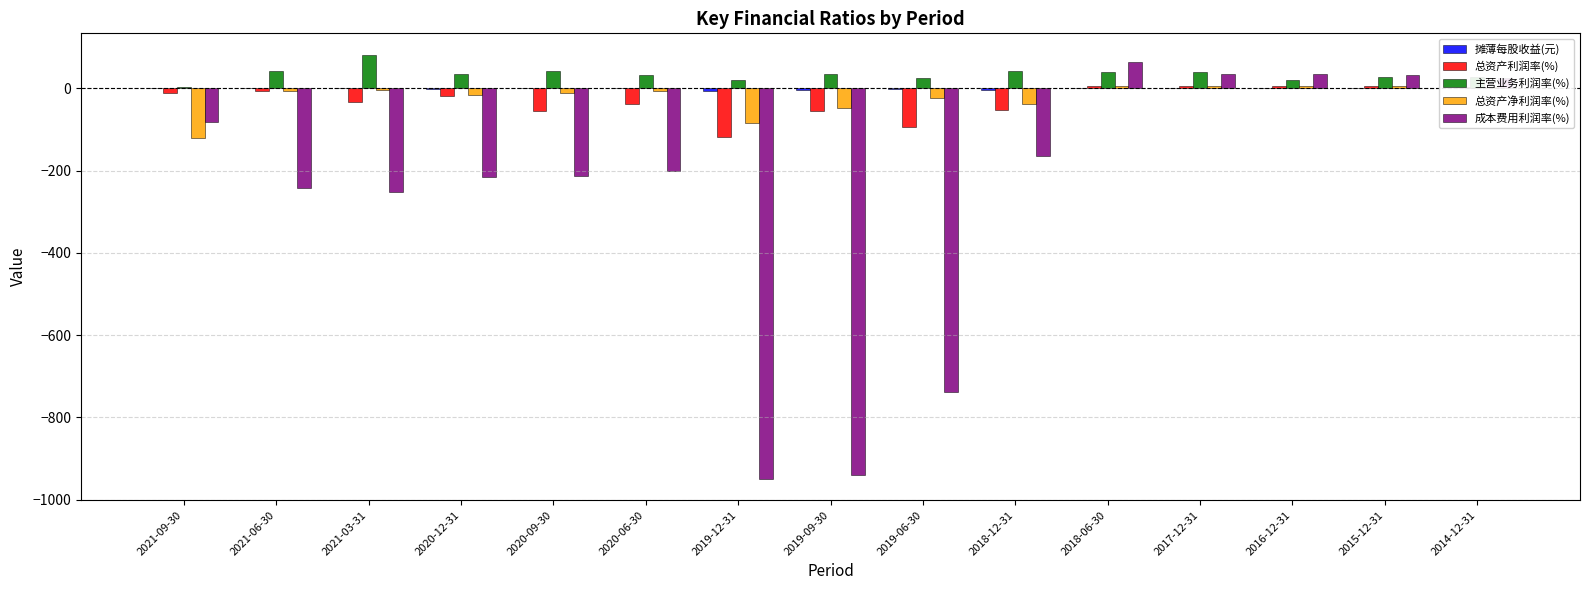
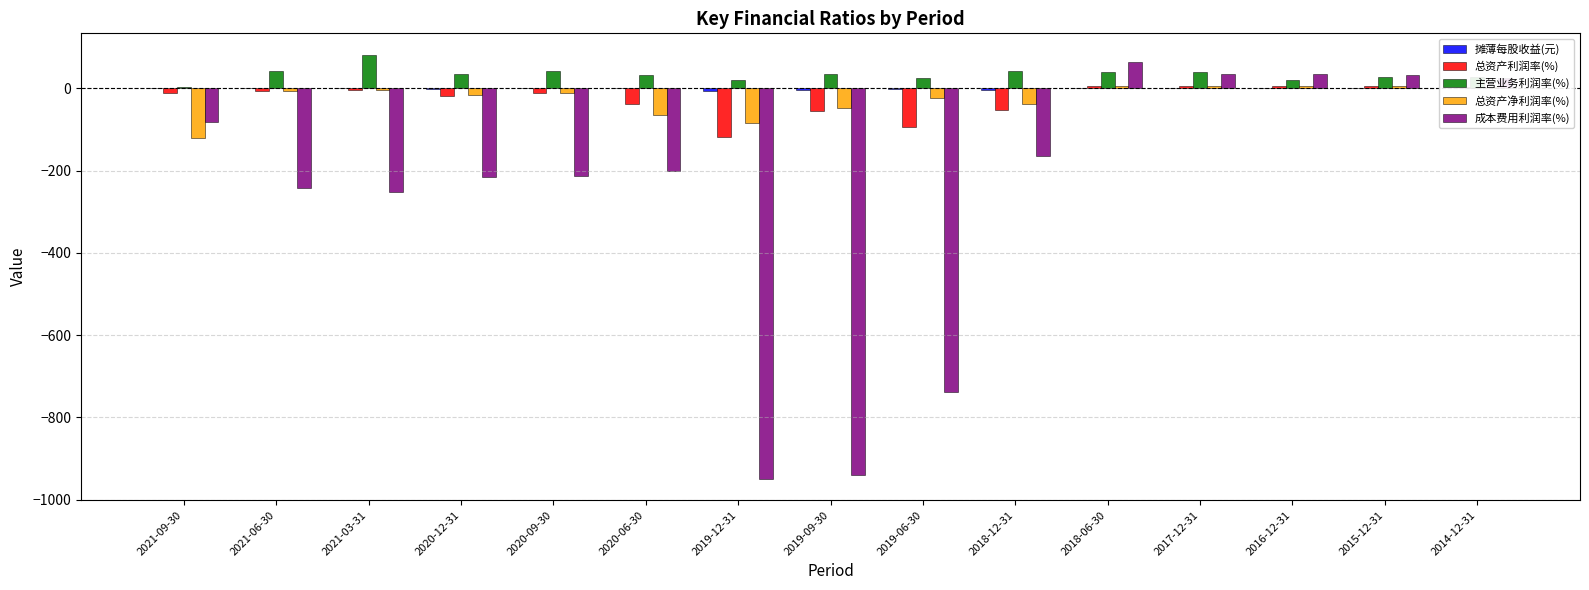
总资产利润率(%), 2021-03-31: -30 -> 0
总资产利润率(%), 2020-09-30: -60 -> -10
总资产净利润率(%), 2020-06-30: -10 -> -70
